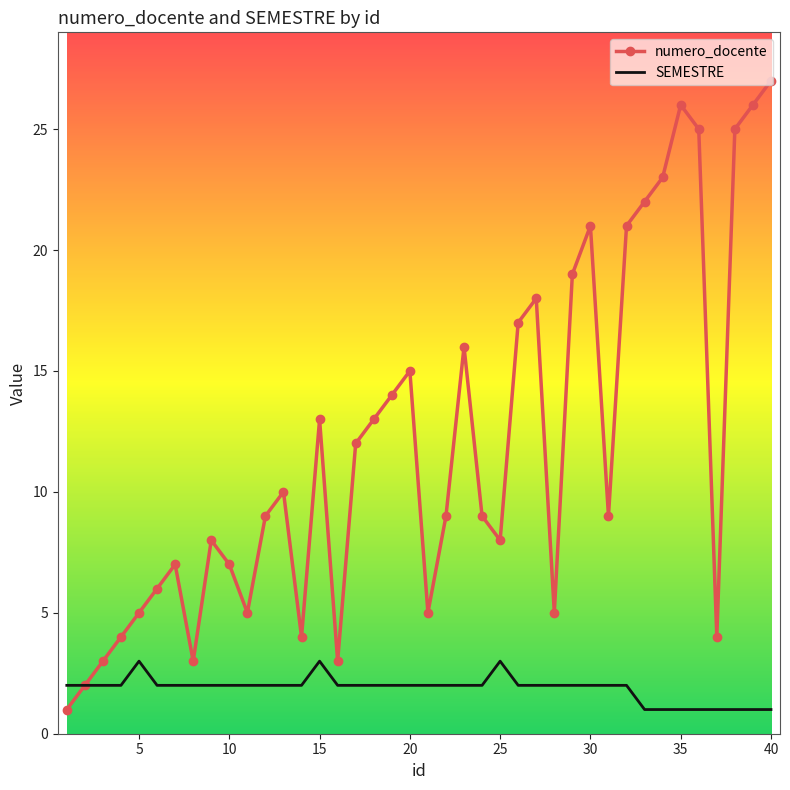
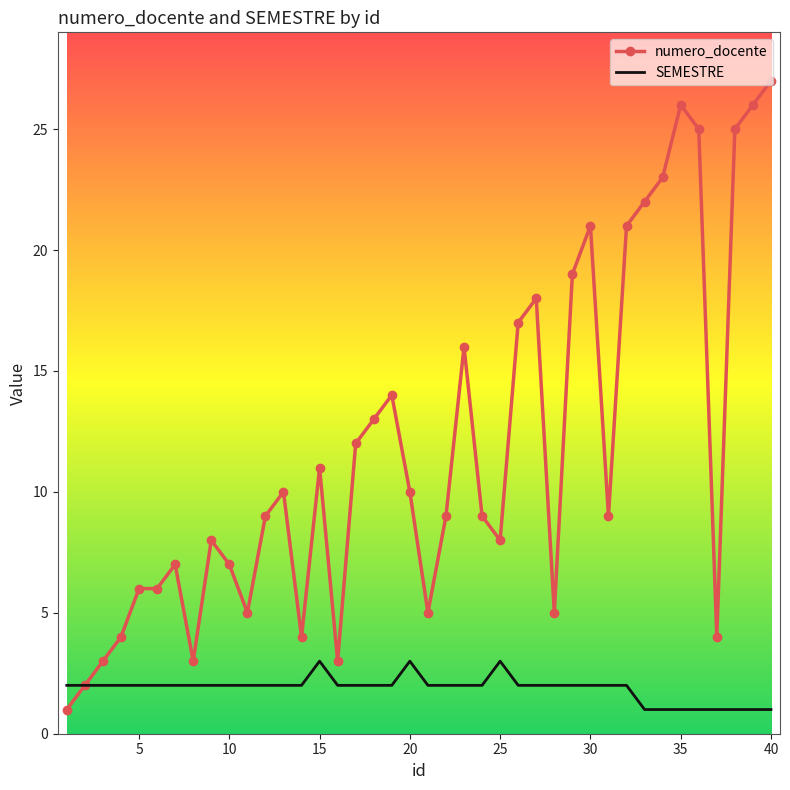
numero_docente, 5: 5 -> 6
SEMESTRE, 5: 3 -> 2
numero_docente, 15: 13 -> 11
numero_docente, 20: 15 -> 10
SEMESTRE, 20: 2 -> 3
